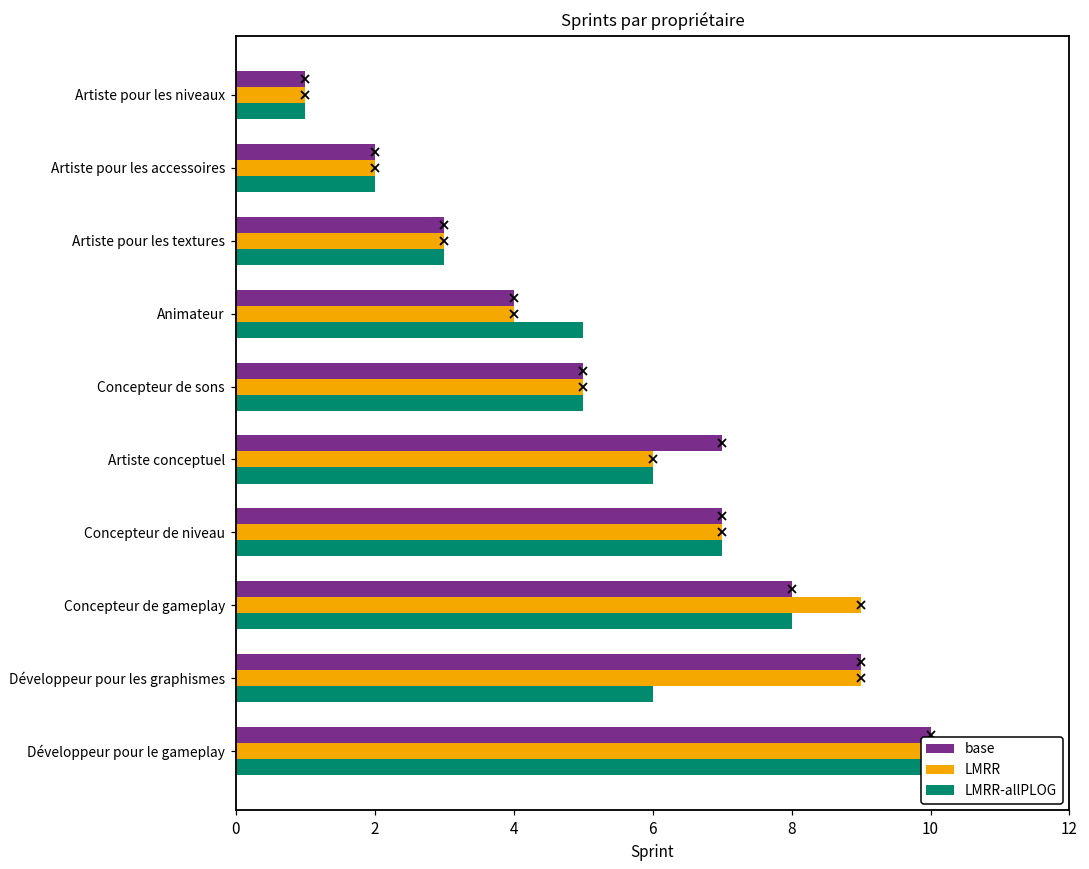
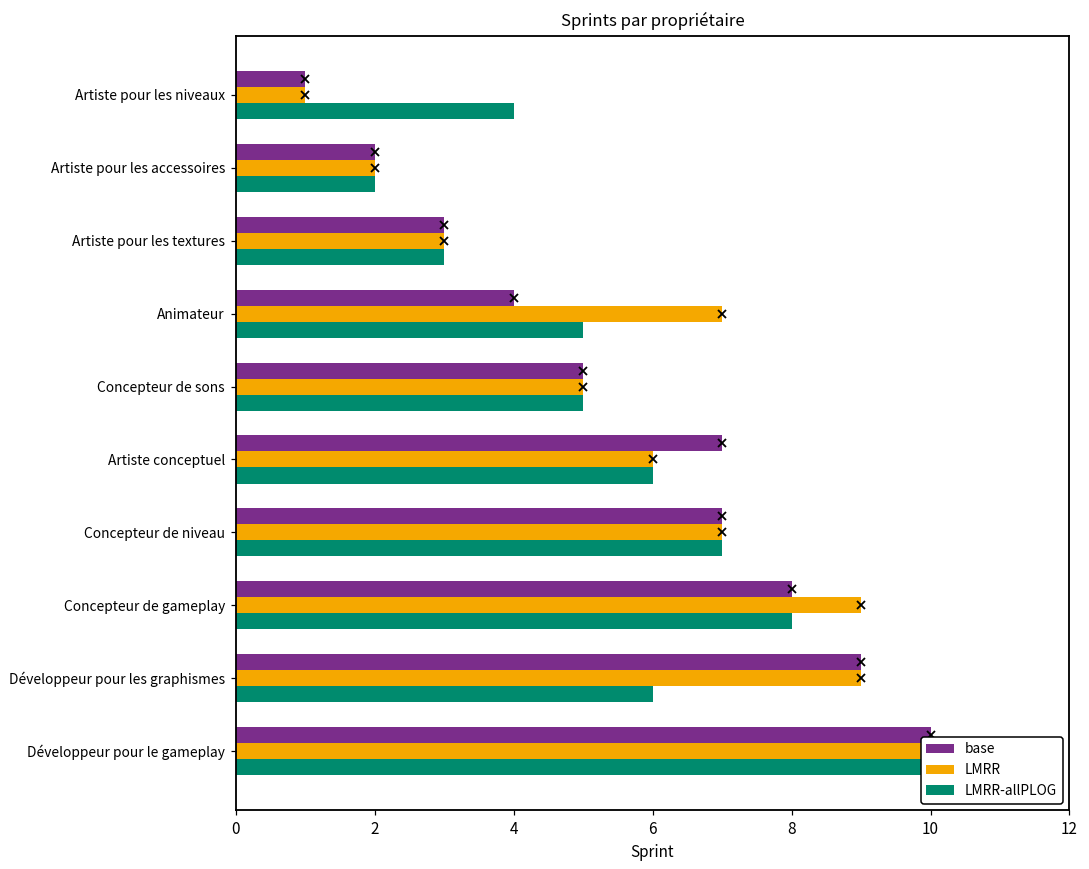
LMRR-allPLOG, Artiste pour les niveaux: 1 -> 4
LMRR, Animateur: 4 -> 7
